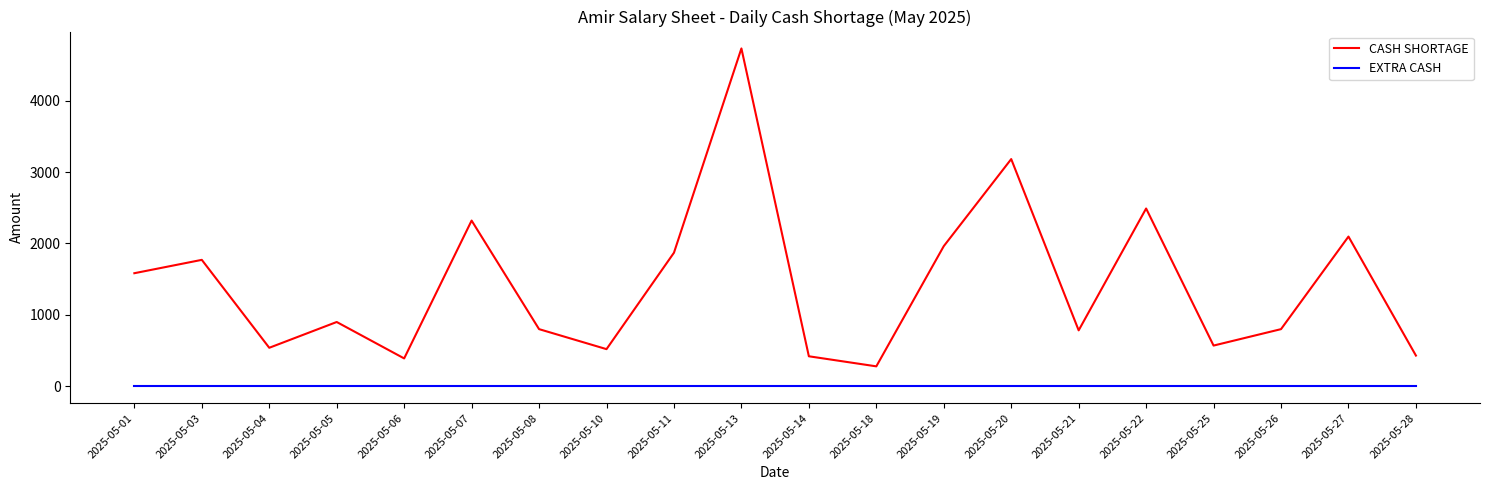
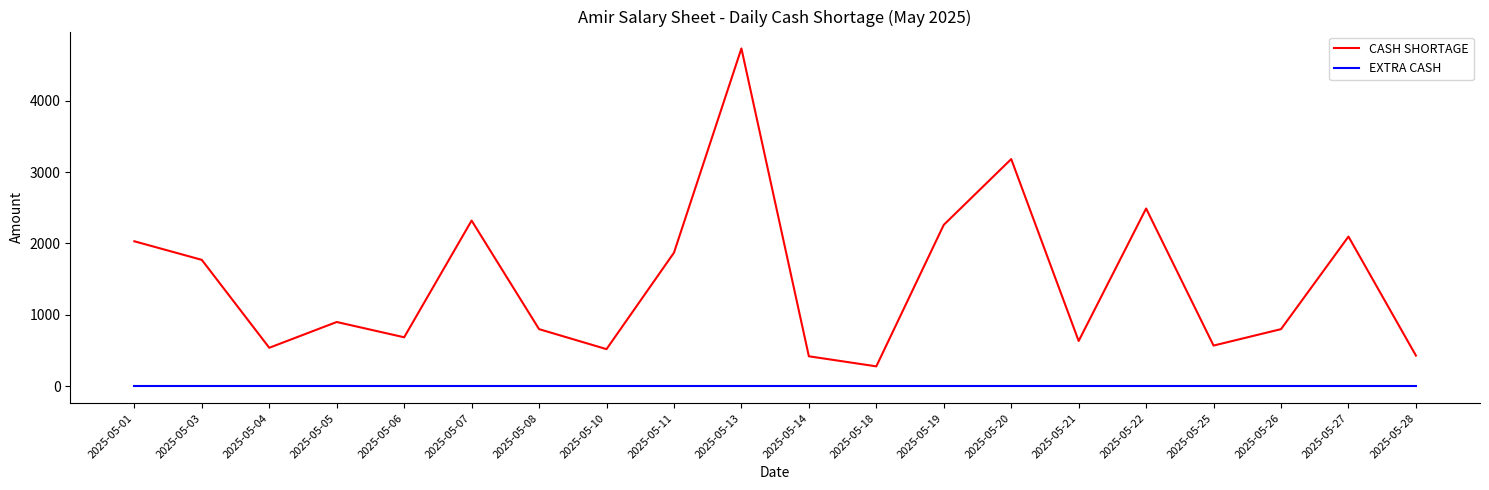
CASH SHORTAGE, 2025-05-01: 1600 -> 2000
CASH SHORTAGE, 2025-05-06: 400 -> 700
CASH SHORTAGE, 2025-05-19: 2000 -> 2300
CASH SHORTAGE, 2025-05-21: 800 -> 600
